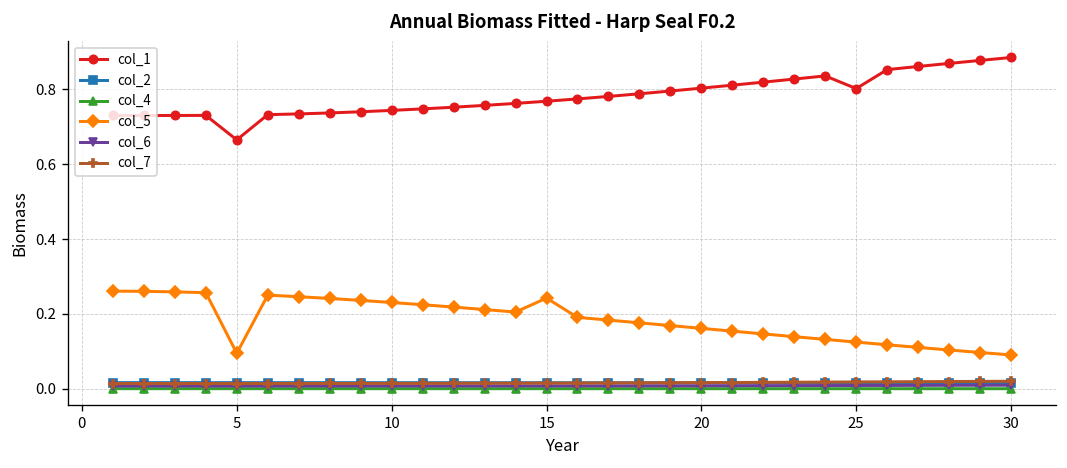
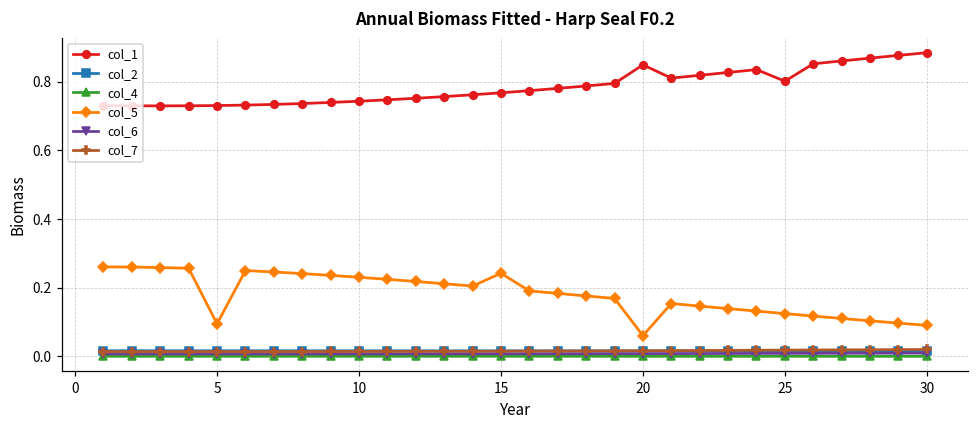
col_1, 5: 0.66 -> 0.73
col_1, 20: 0.80 -> 0.85
col_5, 20: 0.16 -> 0.06
